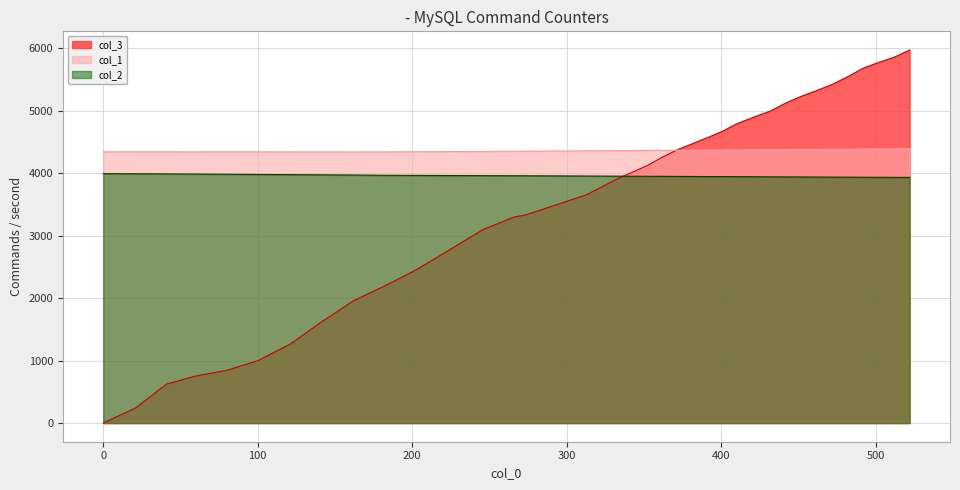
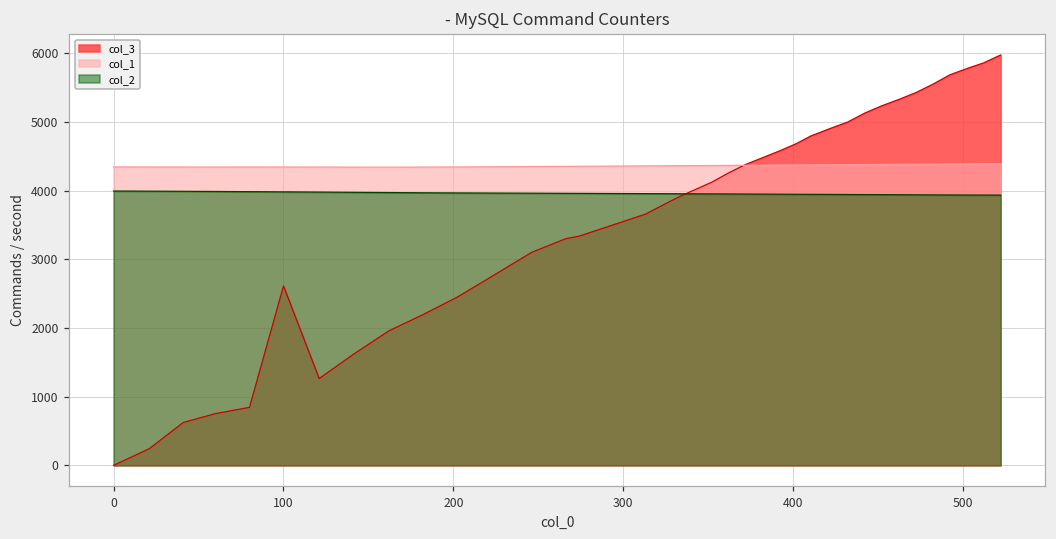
col_3, 100: 1000 -> 2600
